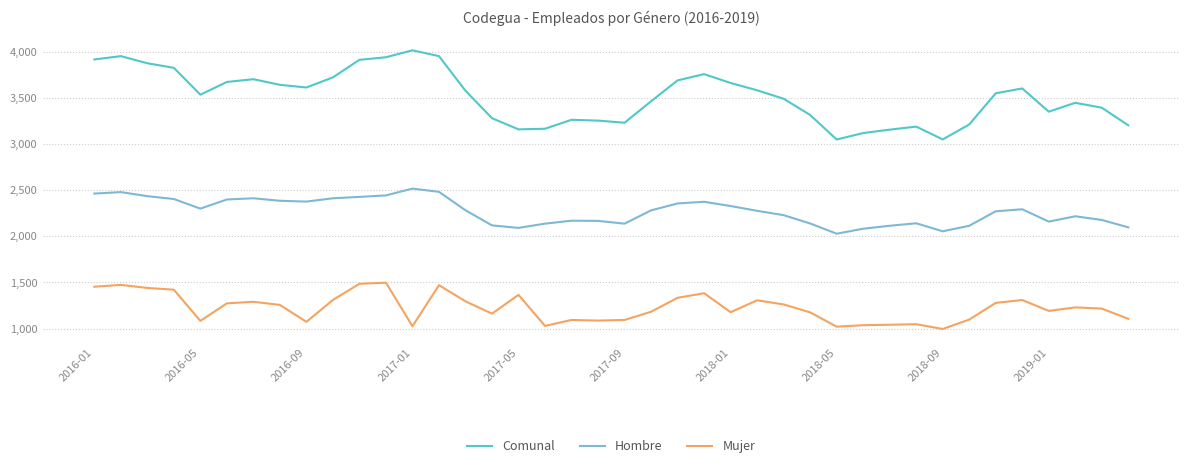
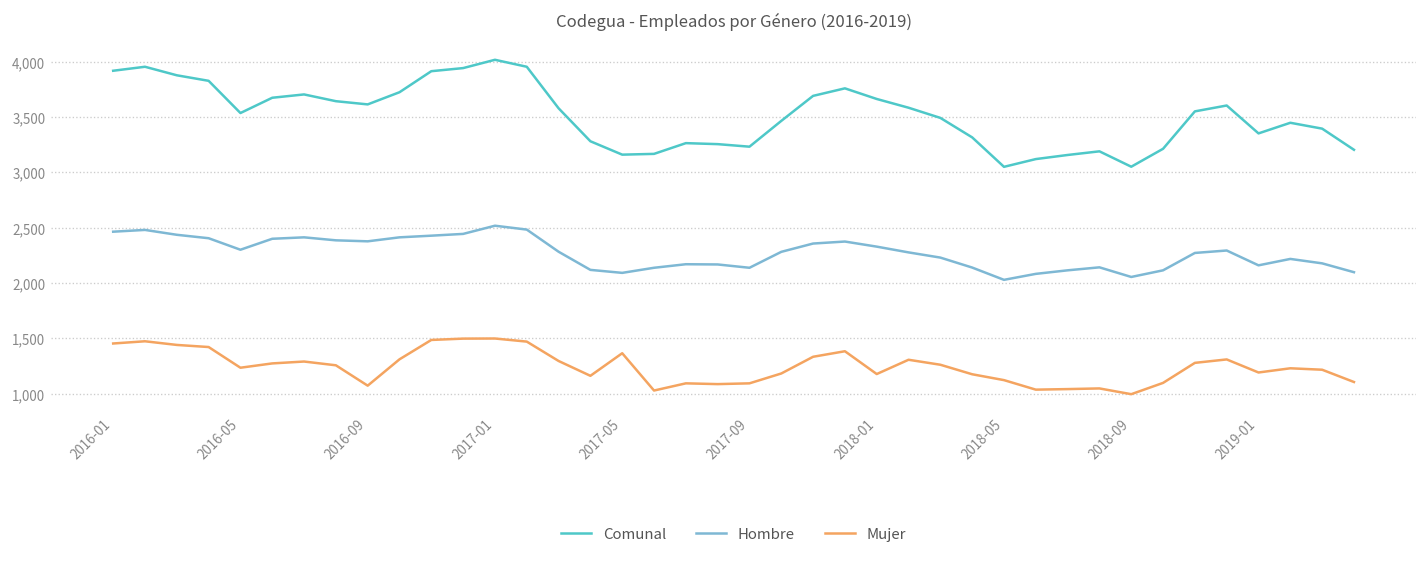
Mujer, 2016-05: 1,100 -> 1,200
Mujer, 2017-01: 1,000 -> 1,500
Mujer, 2018-05: 1,000 -> 1,100
